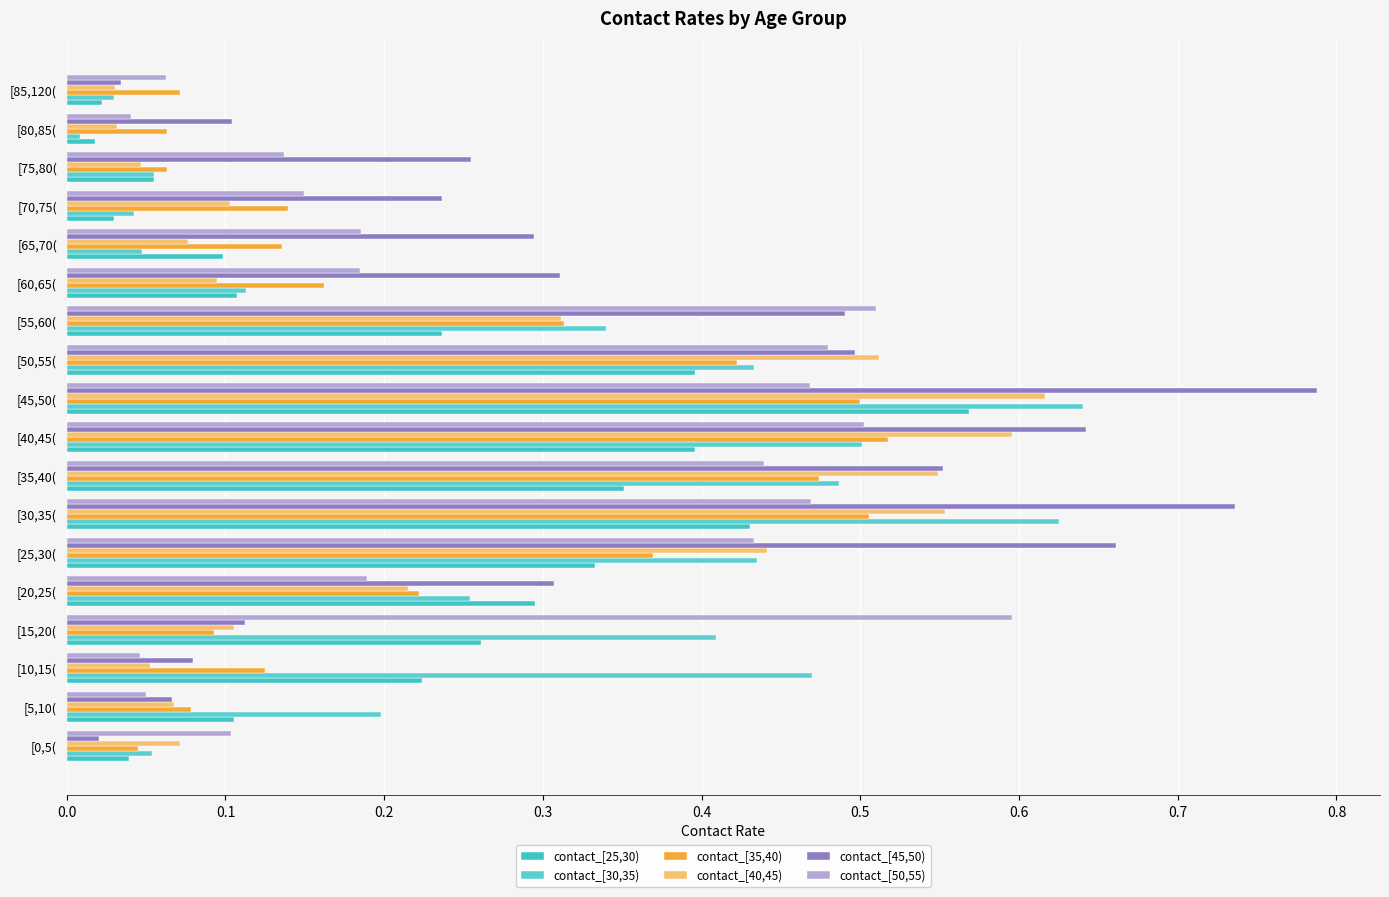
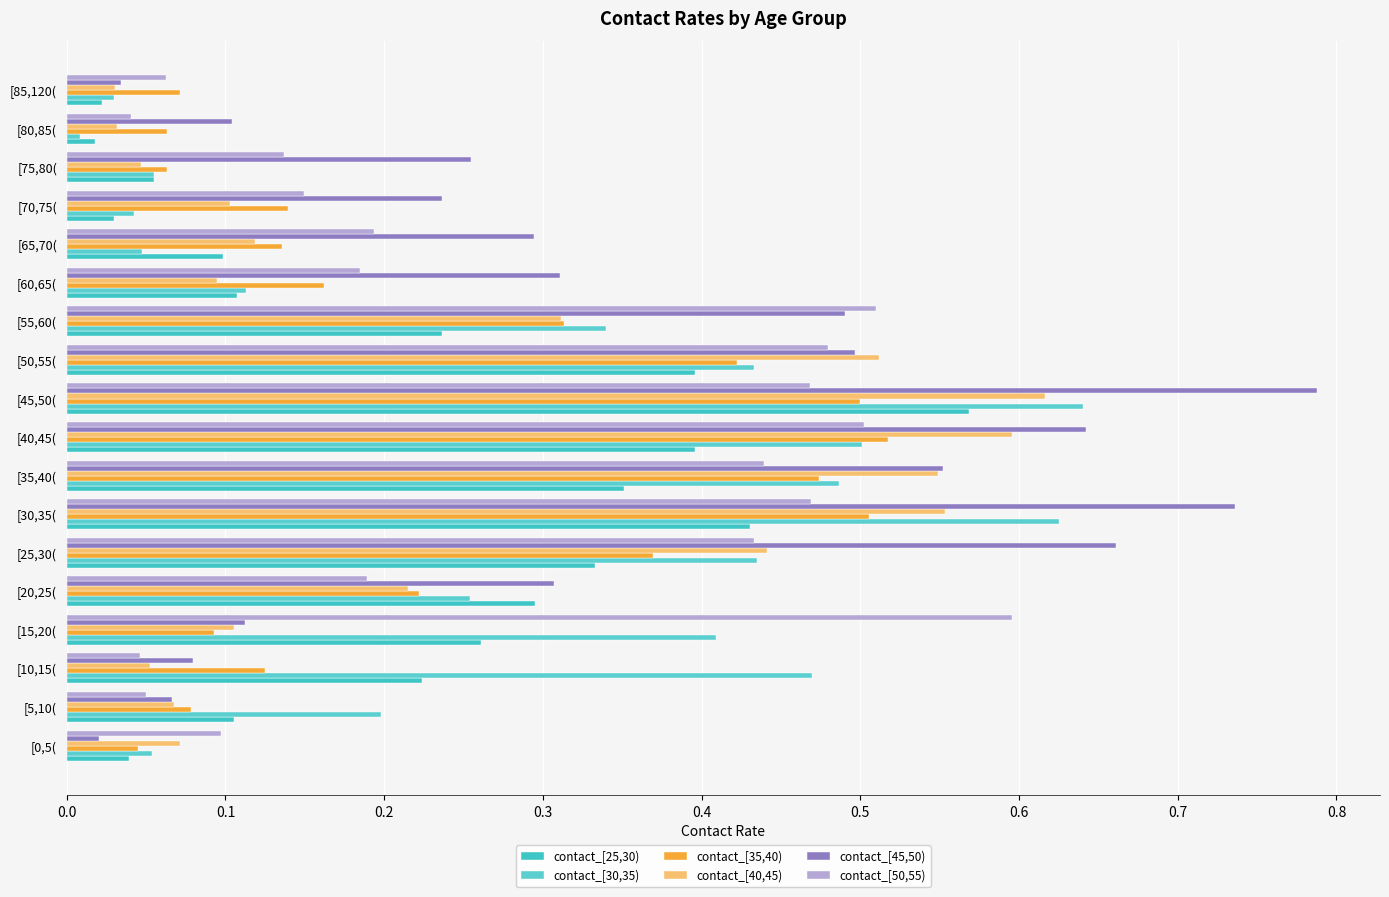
contact_[50,55), [65,70(: 0.185 -> 0.194
contact_[40,45), [65,70(: 0.076 -> 0.119
contact_[50,55), [0,5(: 0.103 -> 0.097
